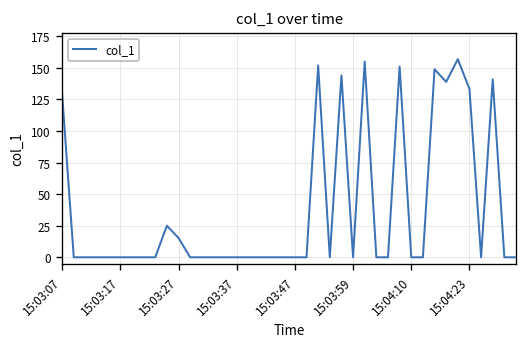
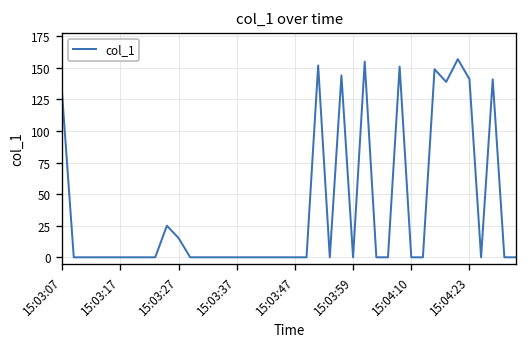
15:04:23: 133 -> 141
